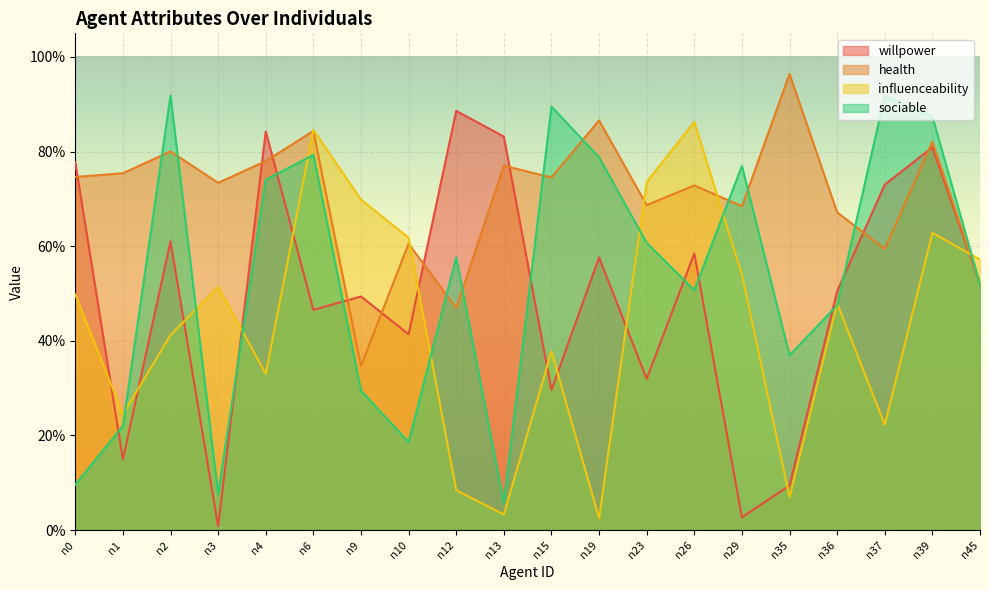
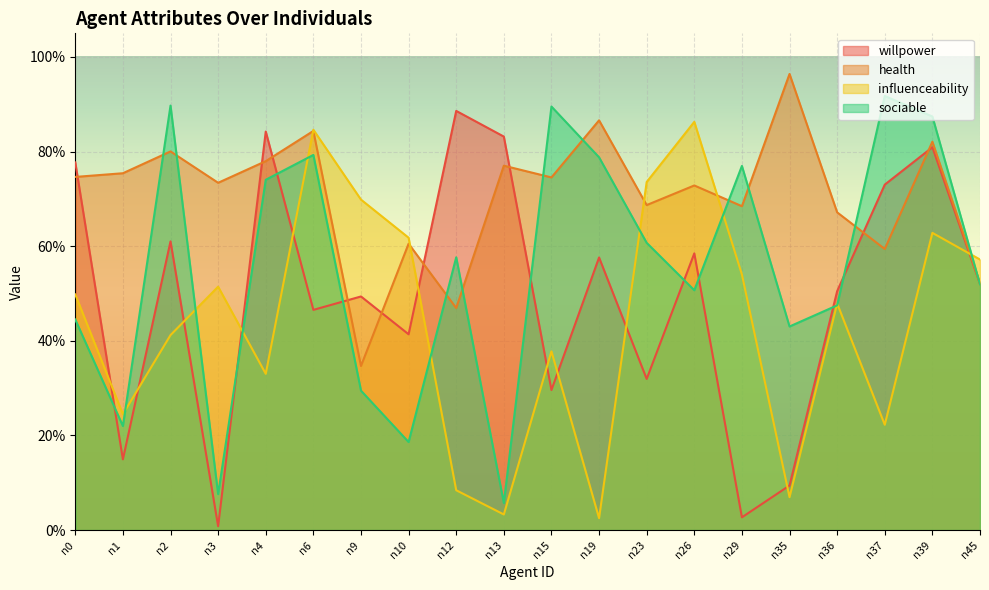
sociable, n0: 10% -> 45%
sociable, n2: 92% -> 90%
sociable, n35: 37% -> 43%
